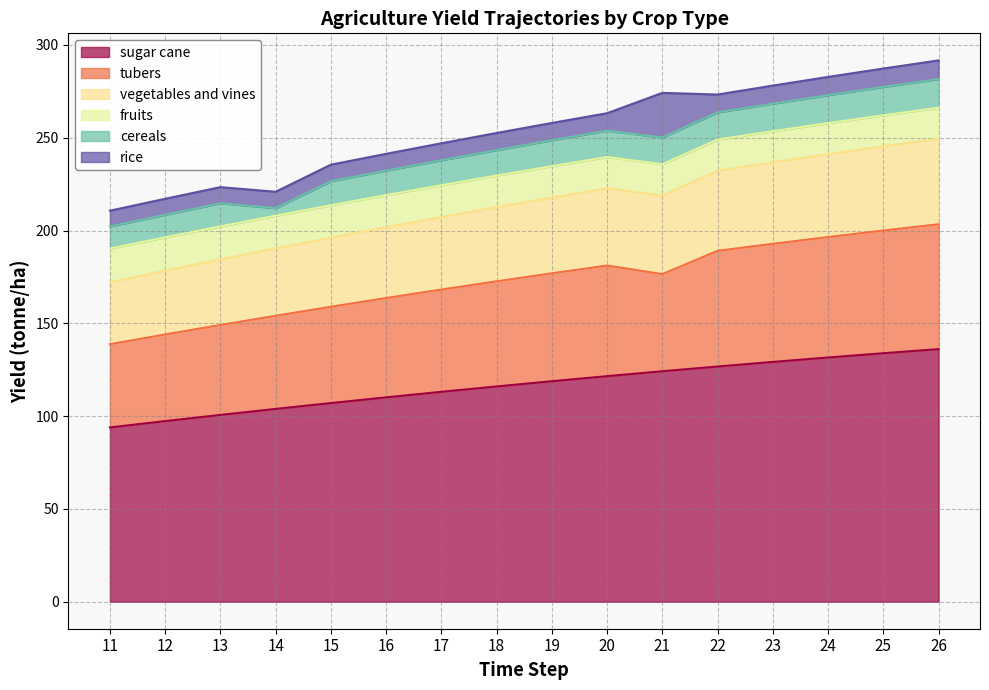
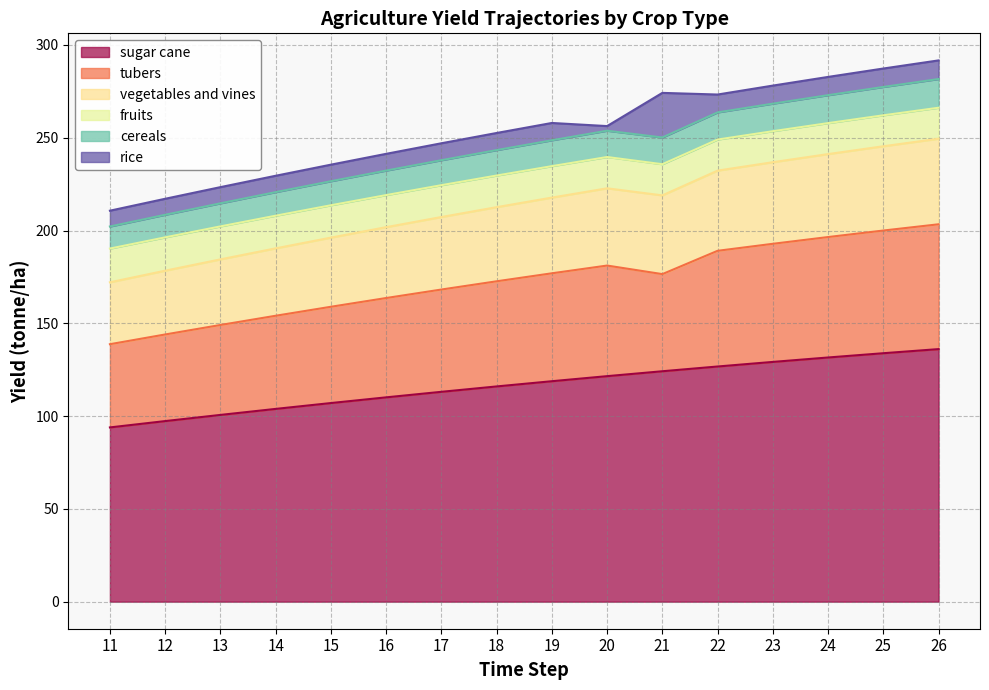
cereals, 14: 4 -> 13
rice, 20: 9 -> 2
